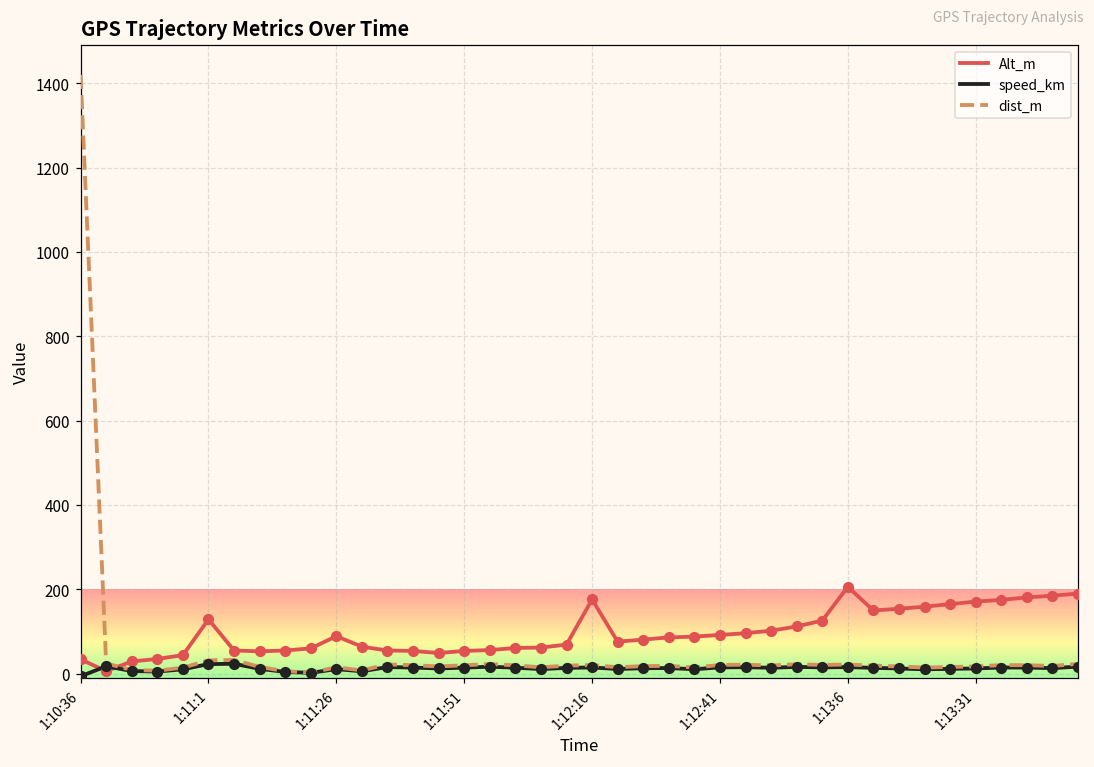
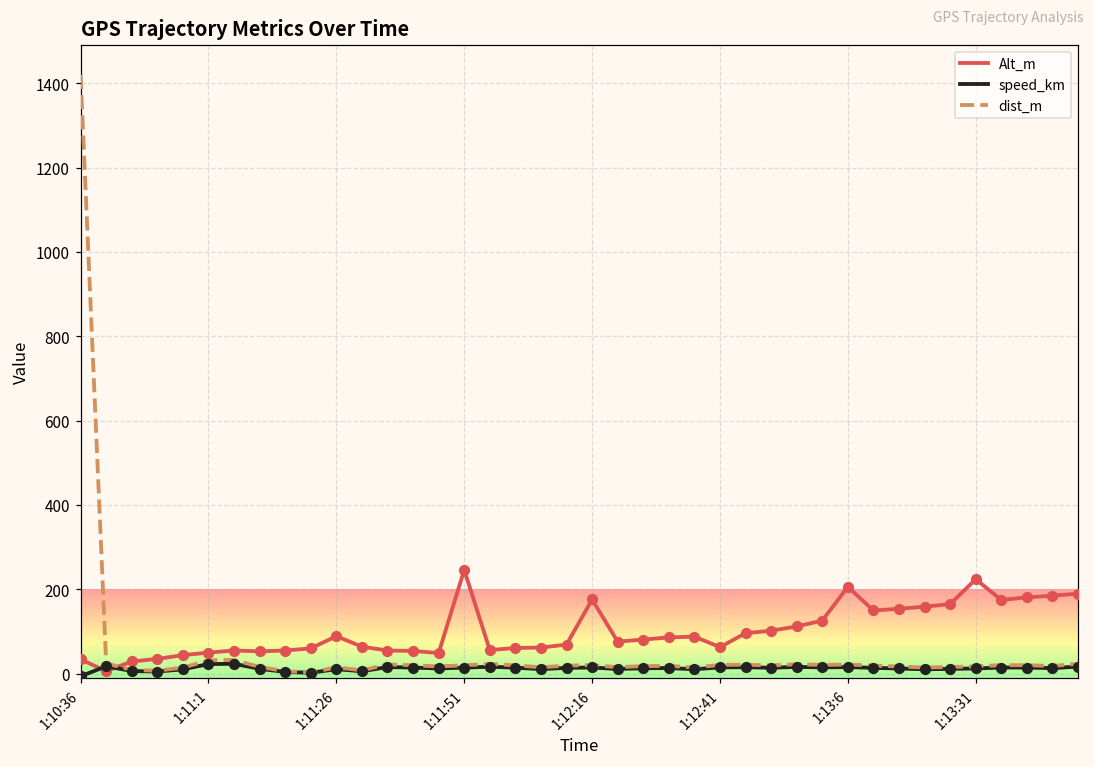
Alt_m, 1:11:1: 130 -> 50
Alt_m, 1:11:51: 50 -> 250
Alt_m, 1:12:41: 90 -> 60
Alt_m, 1:13:31: 170 -> 220
